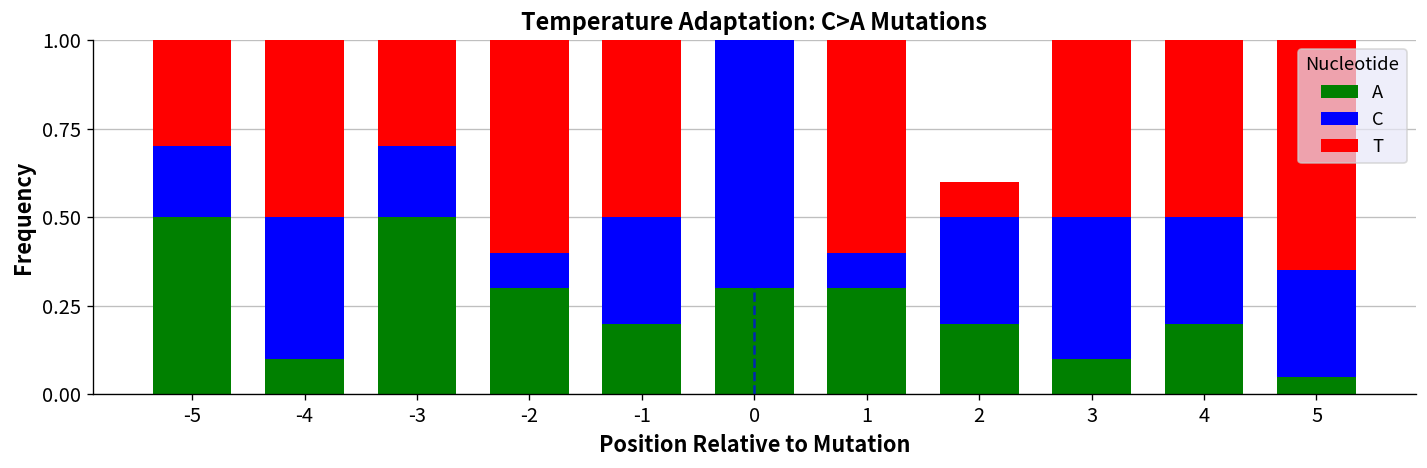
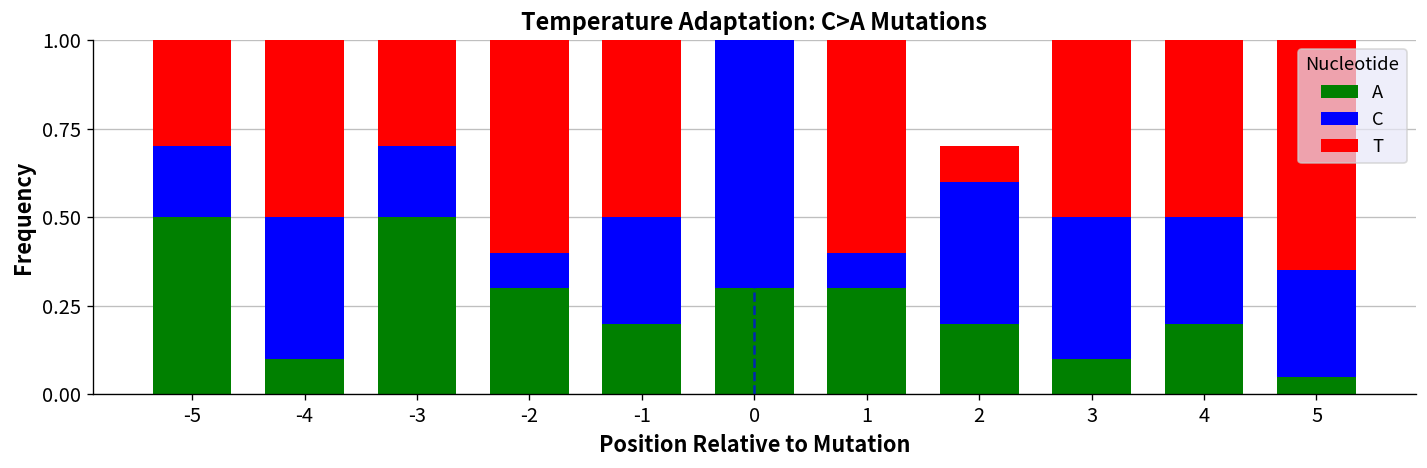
C, 2: 0.3 -> 0.4
